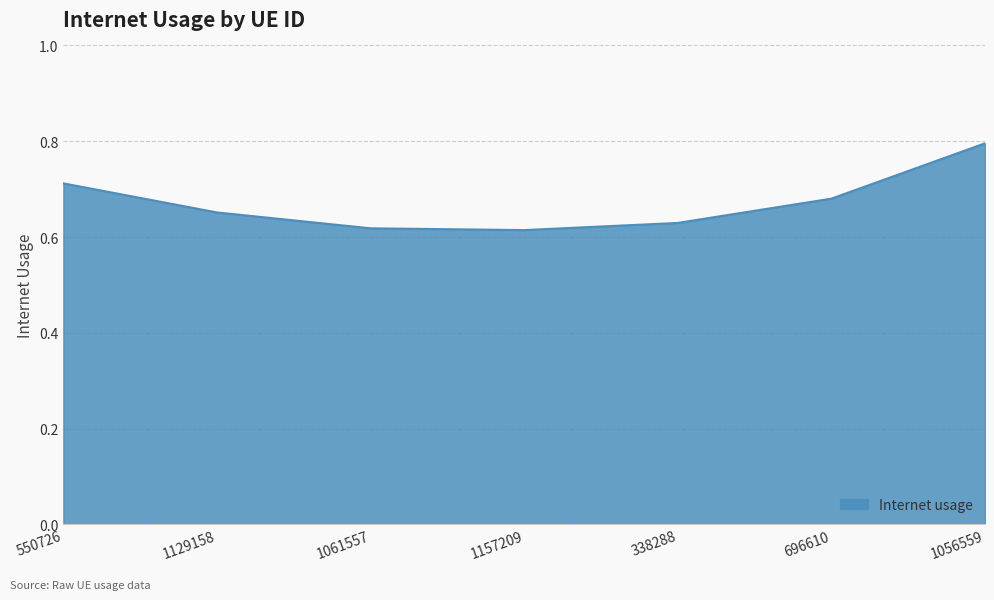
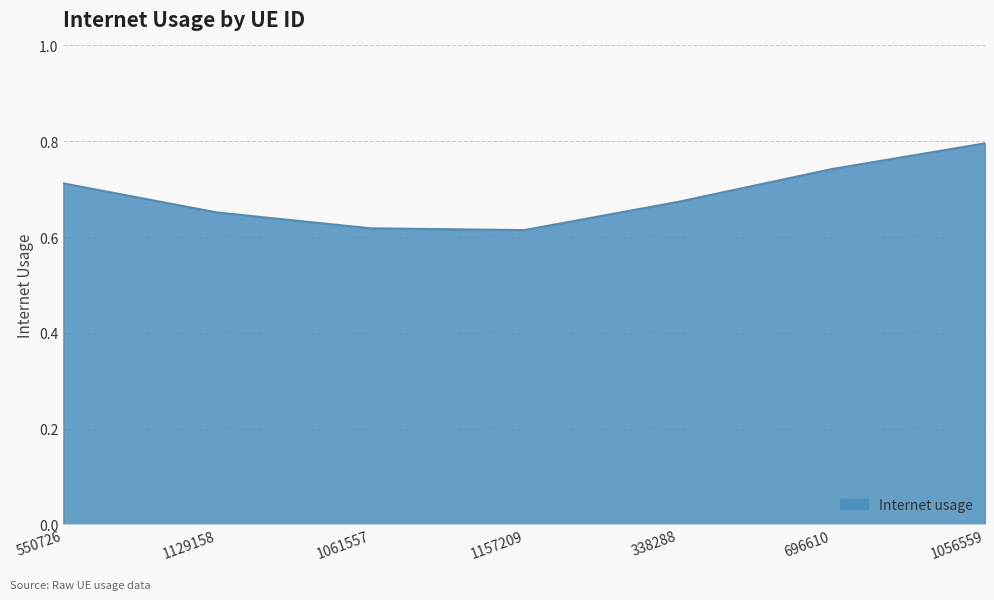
338288: 0.63 -> 0.67
696610: 0.68 -> 0.74
